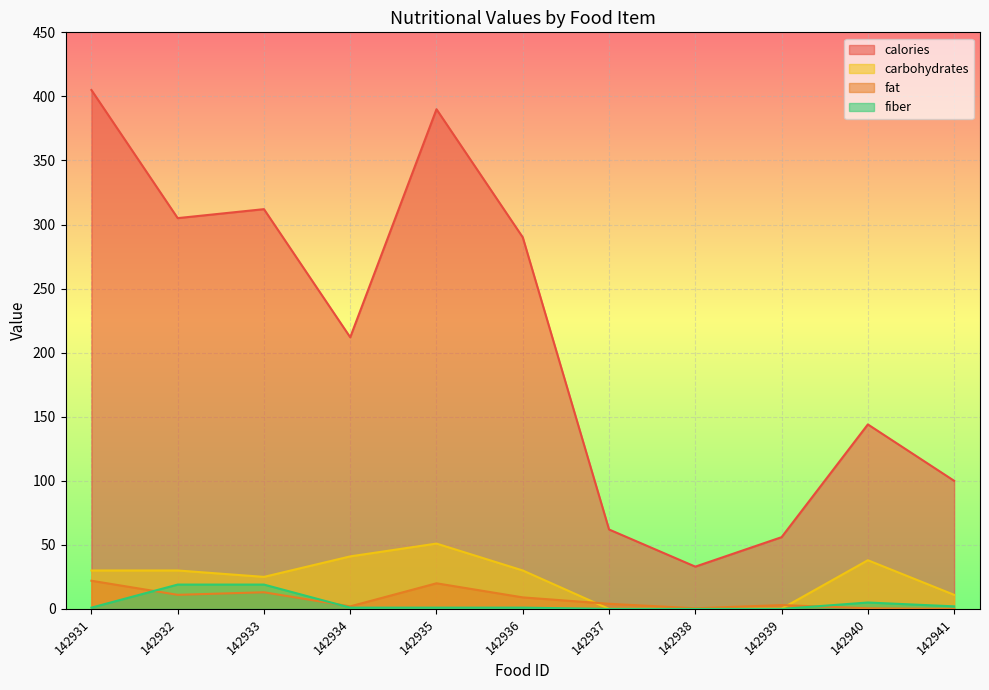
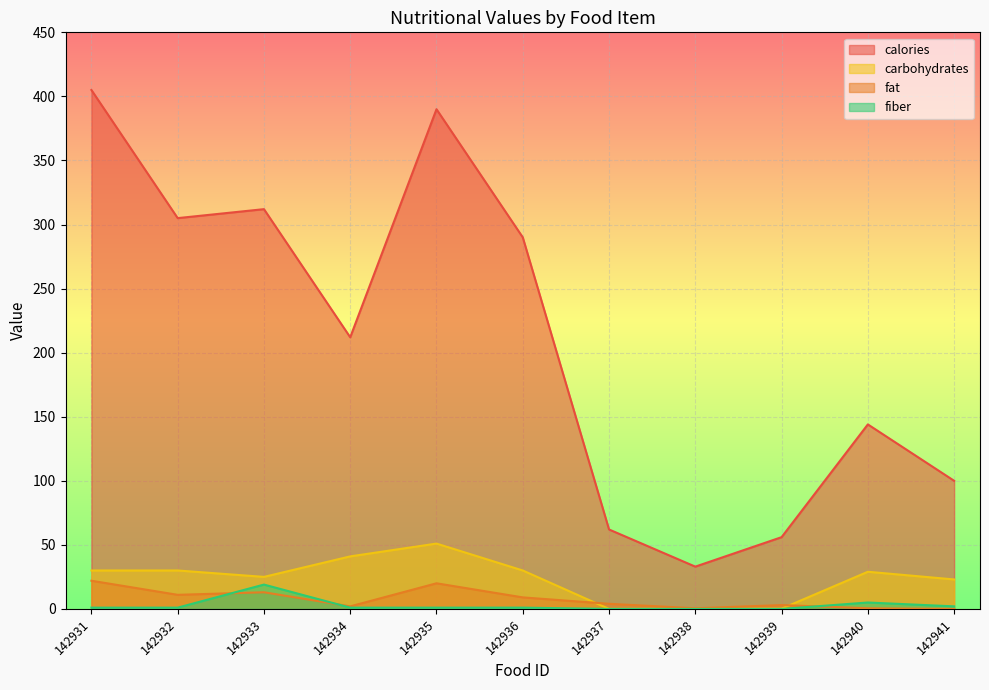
fiber, 142932: 19 -> 1
carbohydrates, 142940: 38 -> 29
carbohydrates, 142941: 11 -> 23
